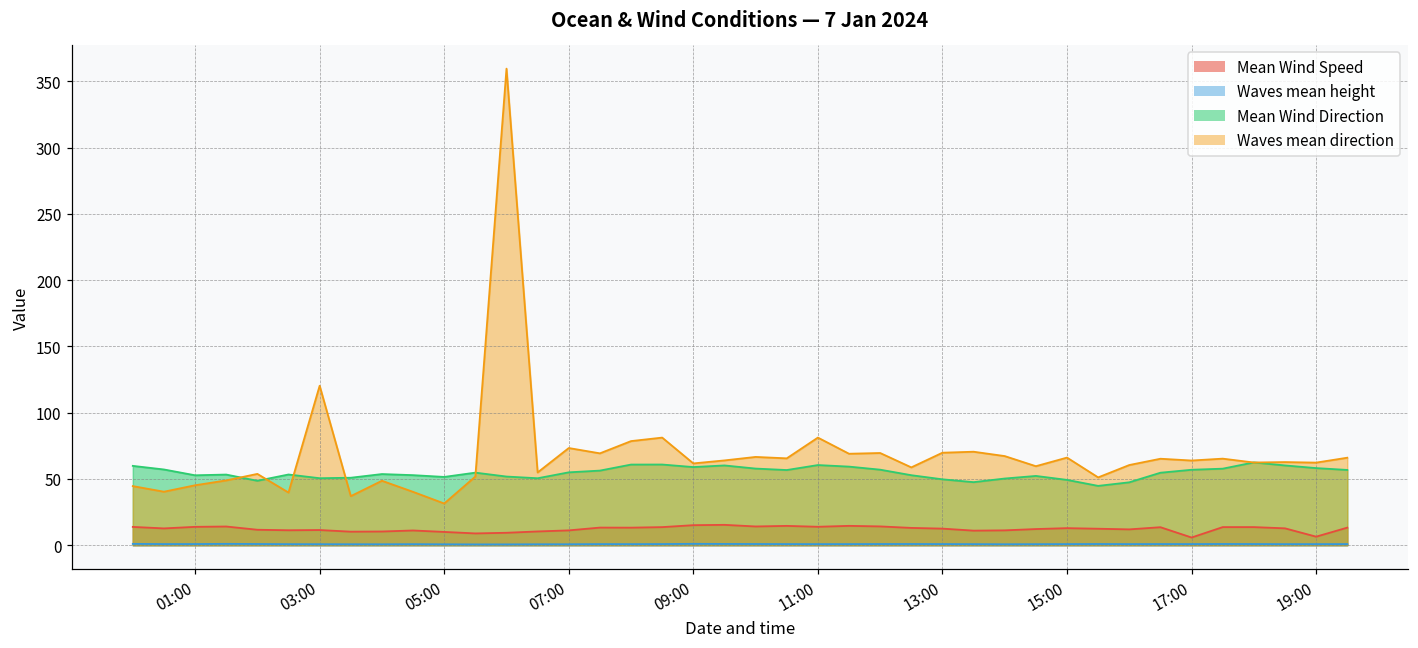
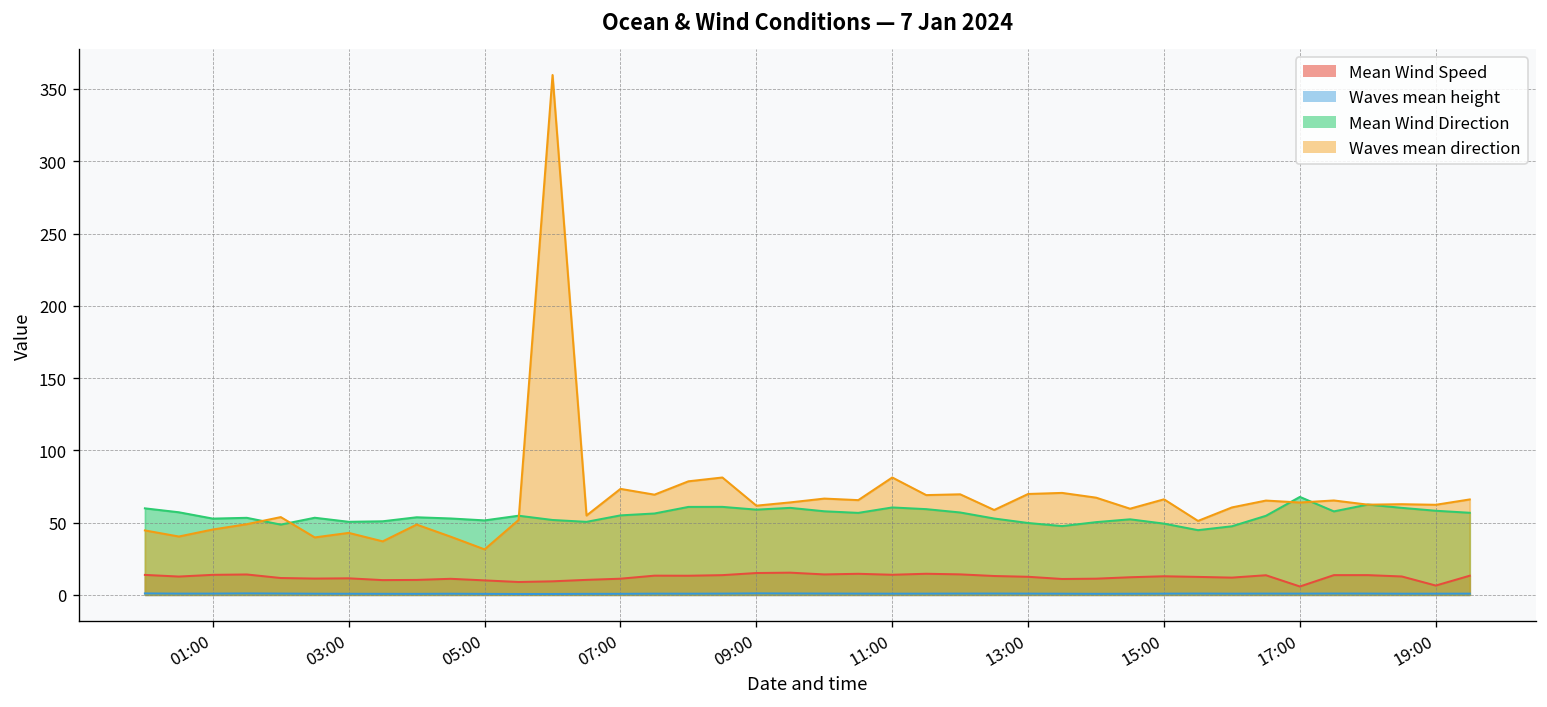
Waves mean direction, 03:00: 120 -> 43
Mean Wind Direction, 17:00: 57 -> 68
